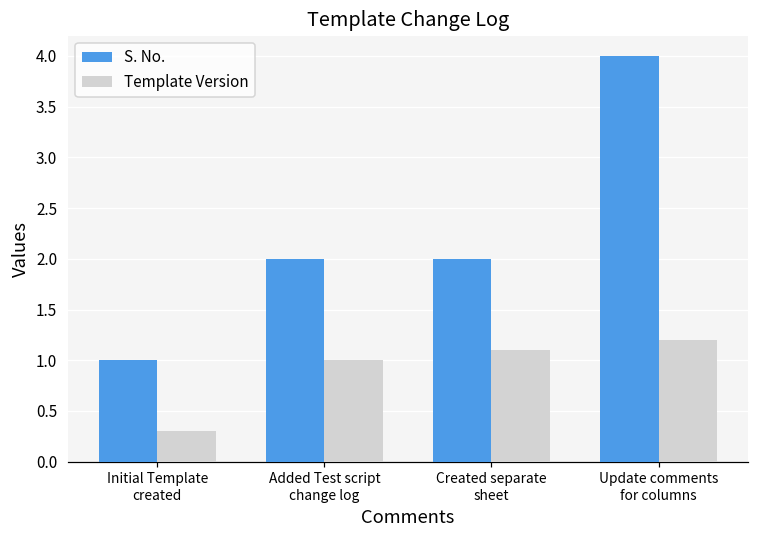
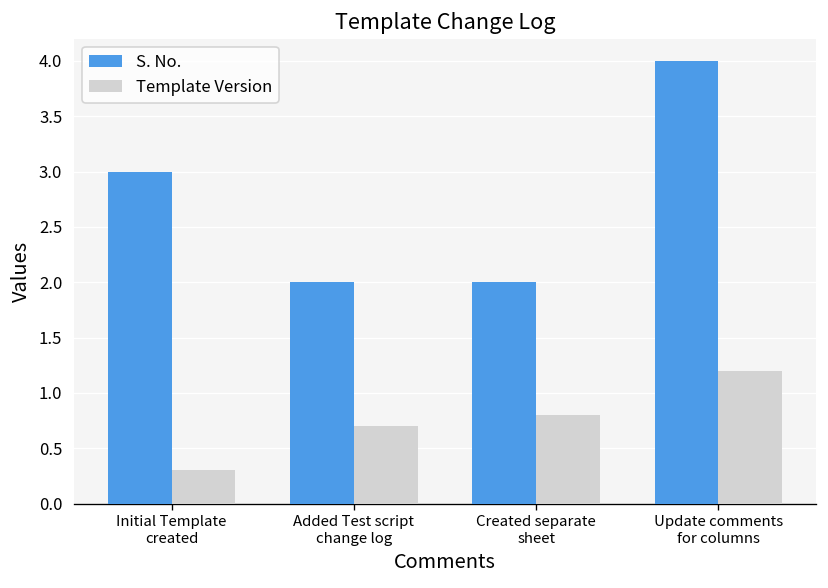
S. No., Initial Template created: 1 -> 3
Template Version, Added Test script change log: 1.0 -> 0.7
Template Version, Created separate sheet: 1.1 -> 0.8
